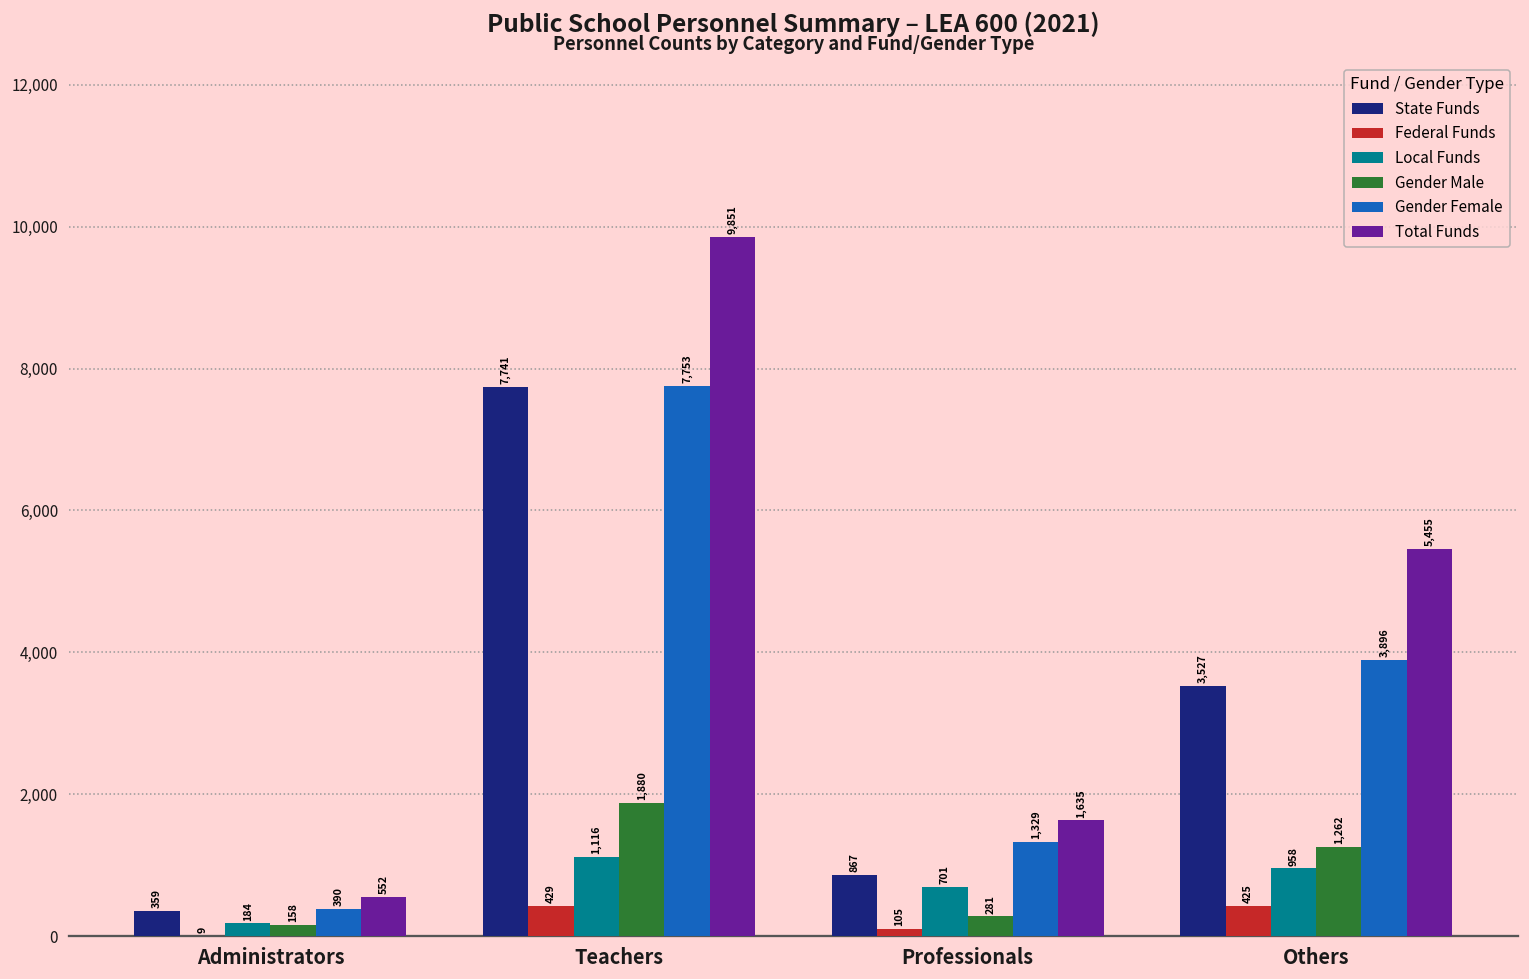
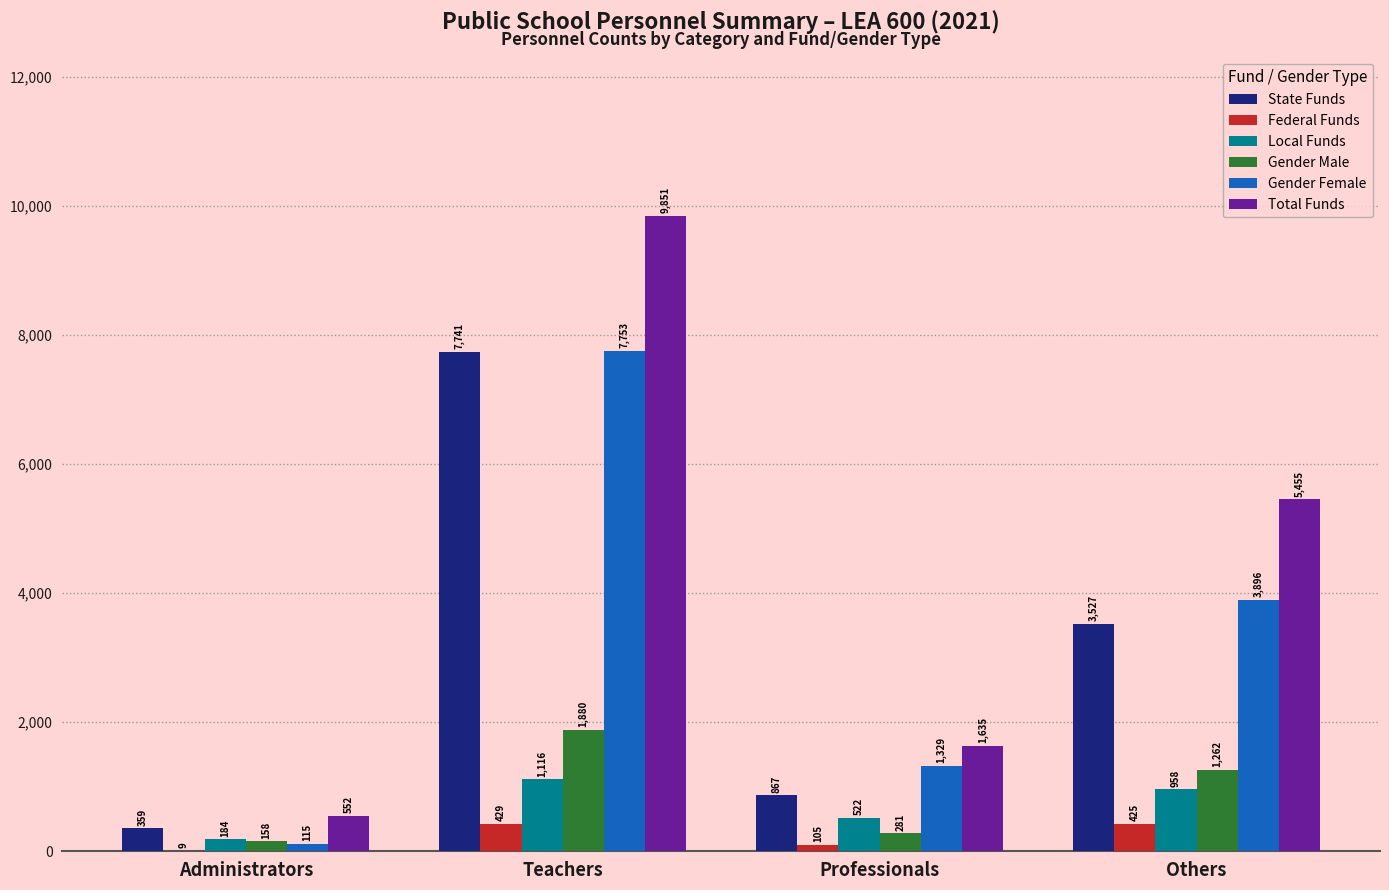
Gender Female, Administrators: 390 -> 115
Local Funds, Professionals: 701 -> 522
